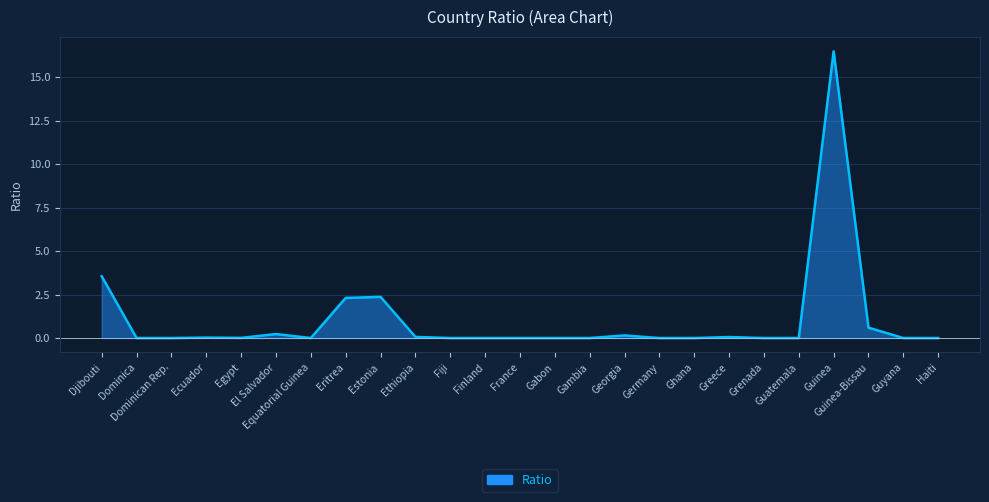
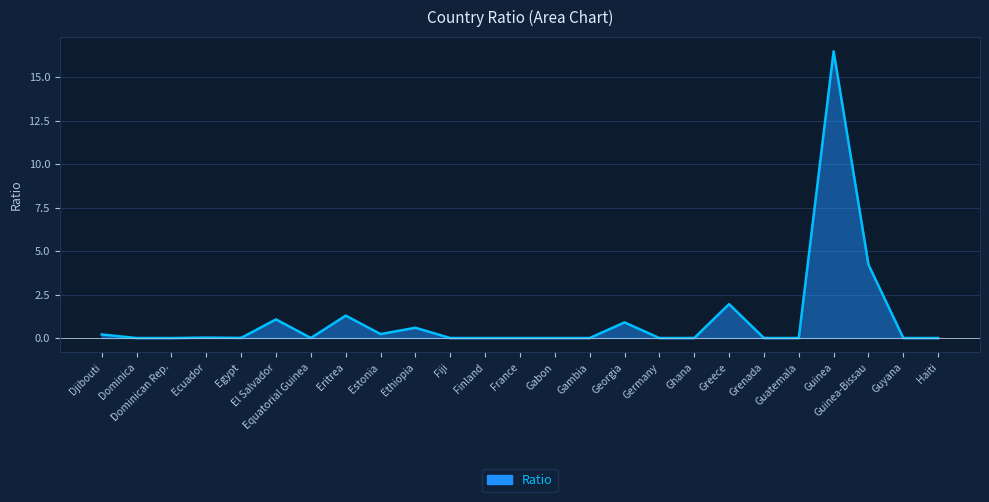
Djibouti: 3.6 -> 0.2
El Salvador: 0.2 -> 1.1
Eritrea: 2.3 -> 1.3
Estonia: 2.4 -> 0.2
Ethiopia: 0.1 -> 0.6
Georgia: 0.1 -> 0.9
Greece: 0.1 -> 2.0
Guinea-Bissau: 0.6 -> 4.2
